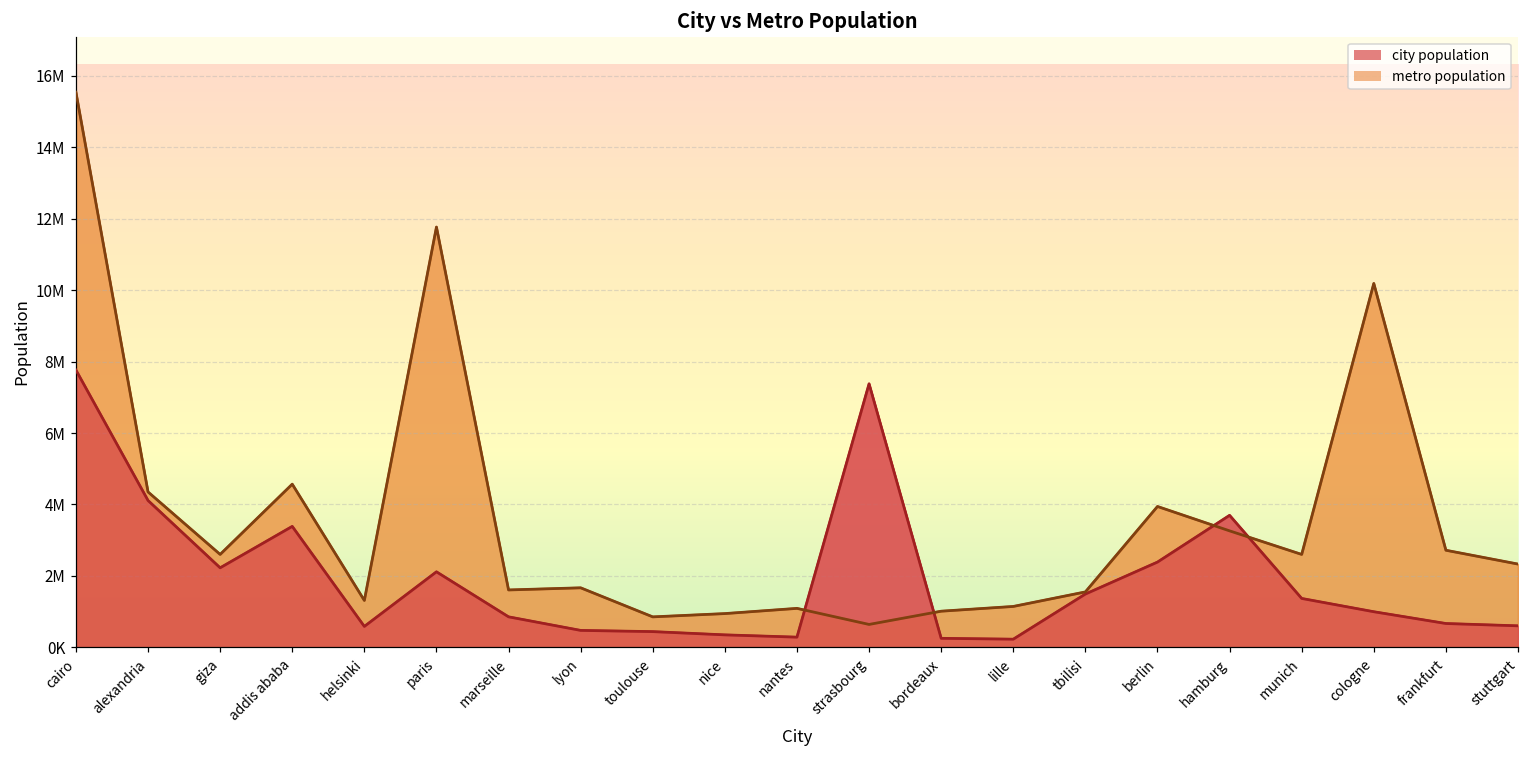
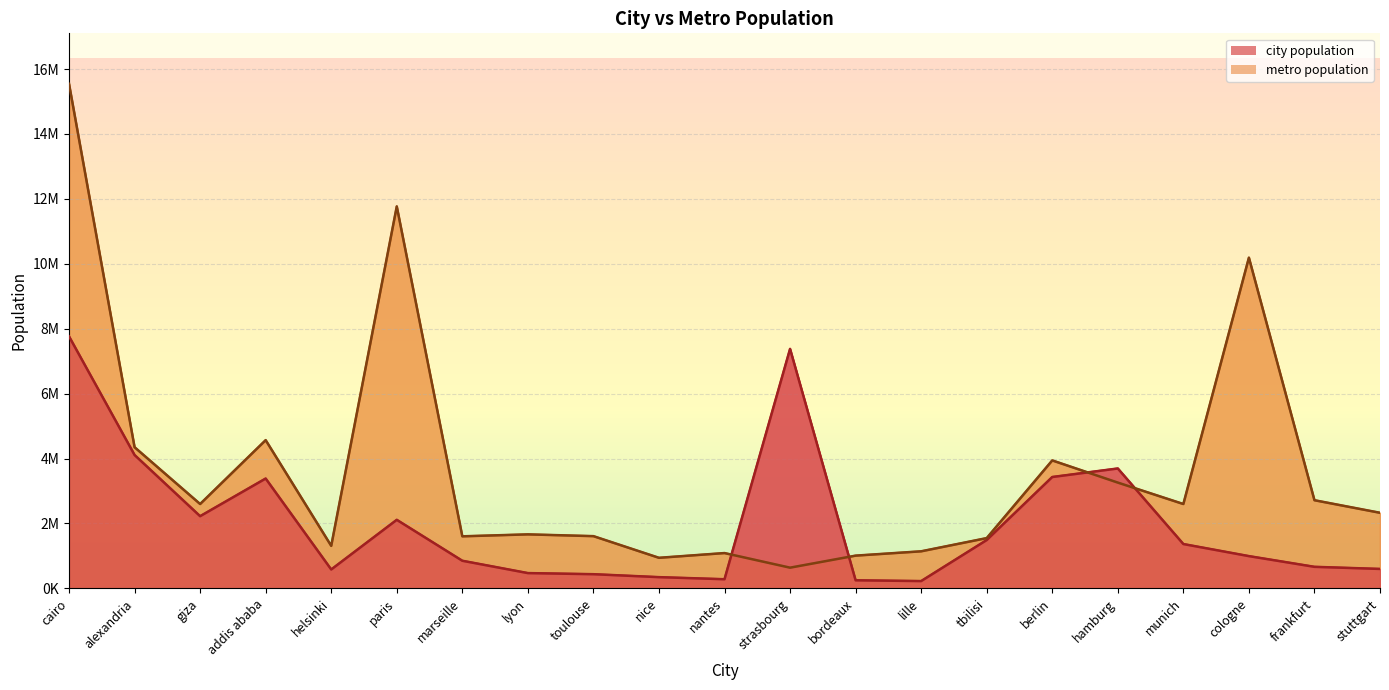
metro population, toulouse: 900000 -> 1600000
city population, berlin: 2400000 -> 3400000
